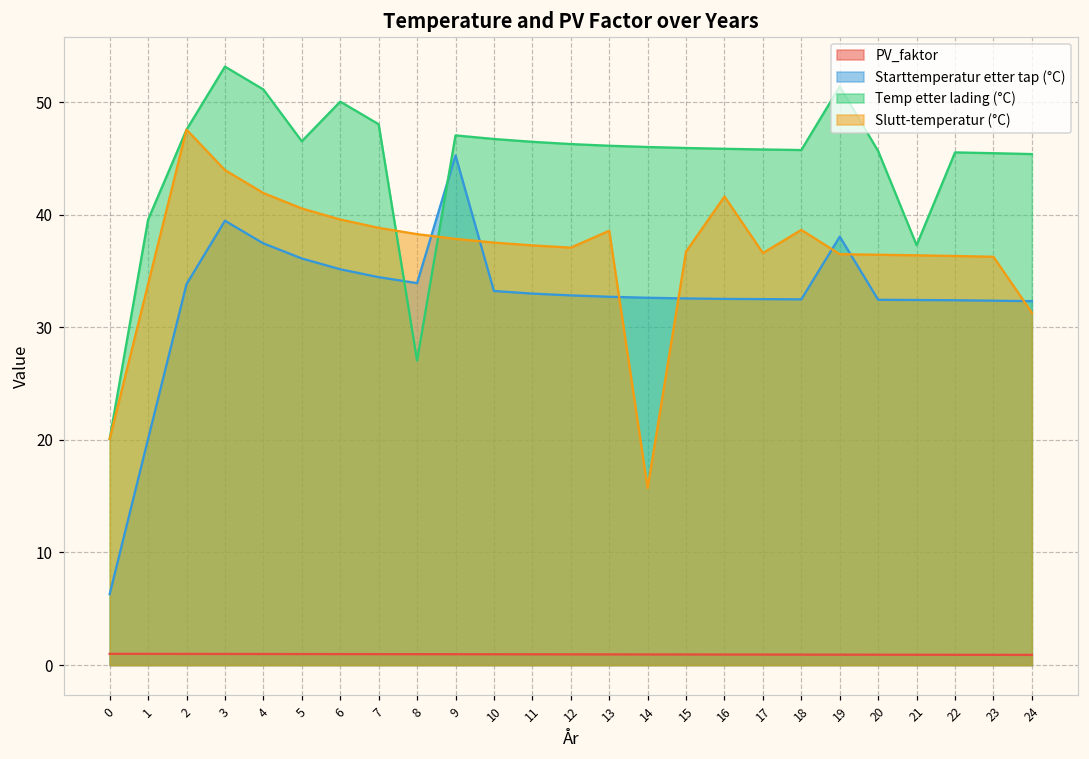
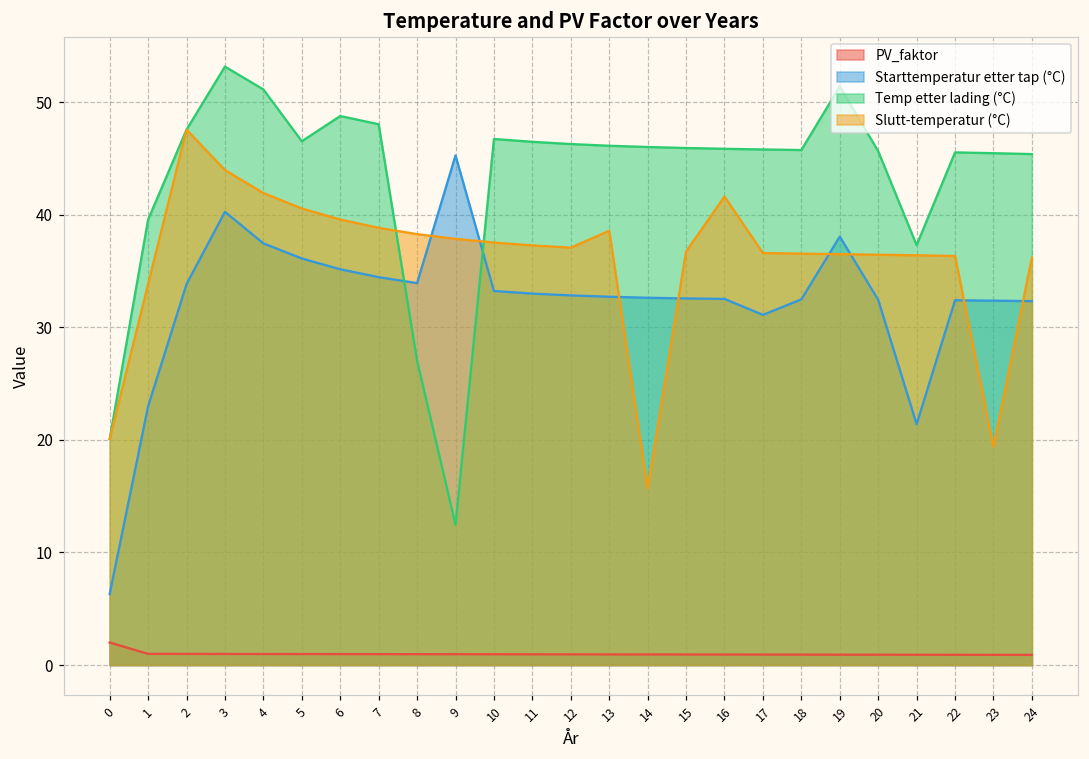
PV_faktor, 0: 1 -> 2
Starttemperatur etter tap (°C), 1: 20.1 -> 23.0
Starttemperatur etter tap (°C), 3: 39.5 -> 40.3
Temp etter lading (°C), 6: 50.0 -> 48.8
Temp etter lading (°C), 9: 47.0 -> 12.5
Starttemperatur etter tap (°C), 17: 32.5 -> 31.1
Slutt-temperatur (°C), 18: 38.7 -> 36.5
Starttemperatur etter tap (°C), 21: 32.4 -> 21.4
Slutt-temperatur (°C), 23: 36.3 -> 19.4
Slutt-temperatur (°C), 24: 31.3 -> 36.2
